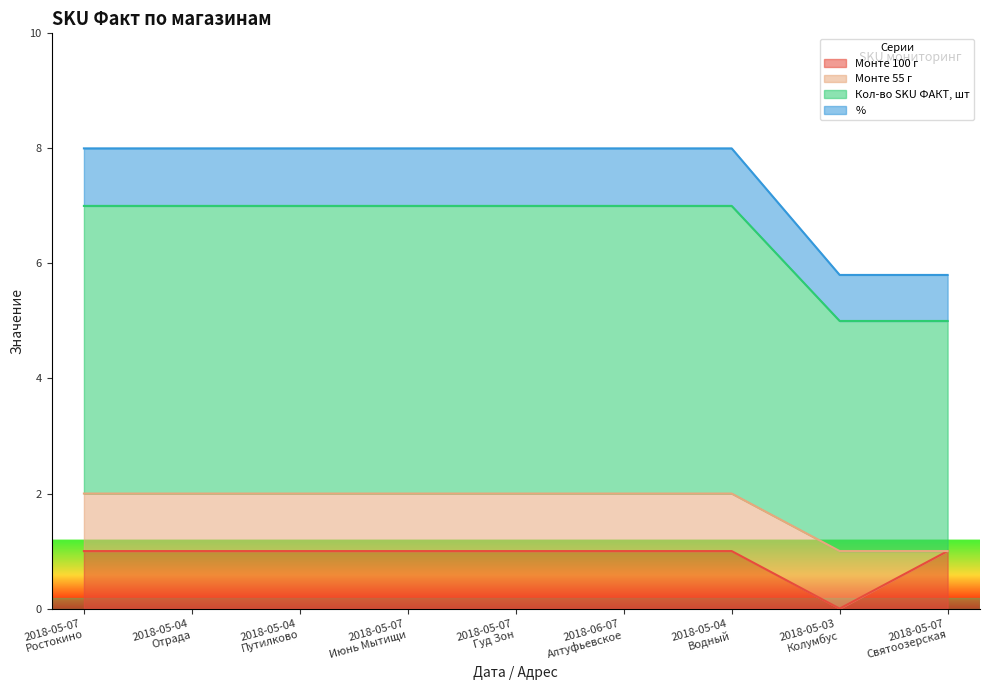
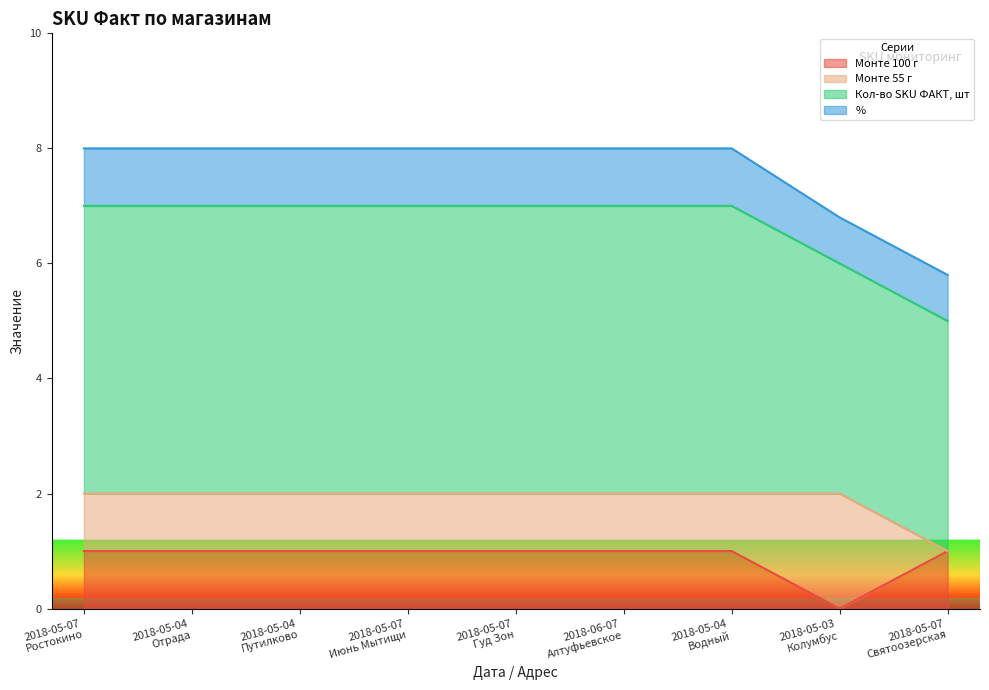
Монте 55 г, 2018-05-03 Колумбус: 1 -> 2
